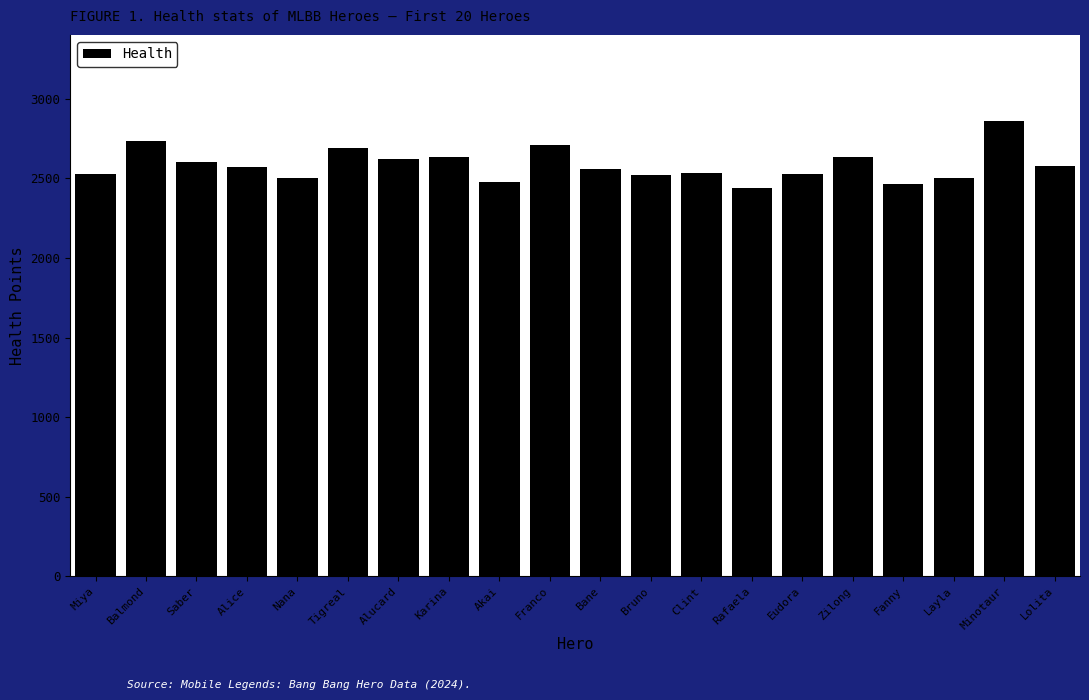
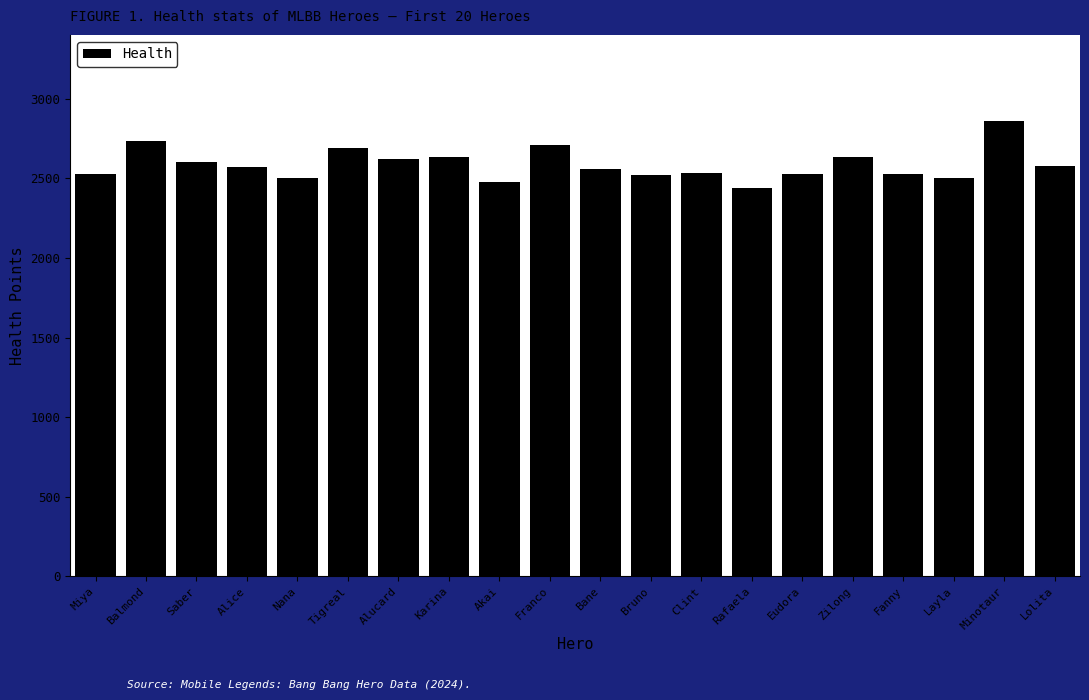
Fanny: 2470 -> 2530
